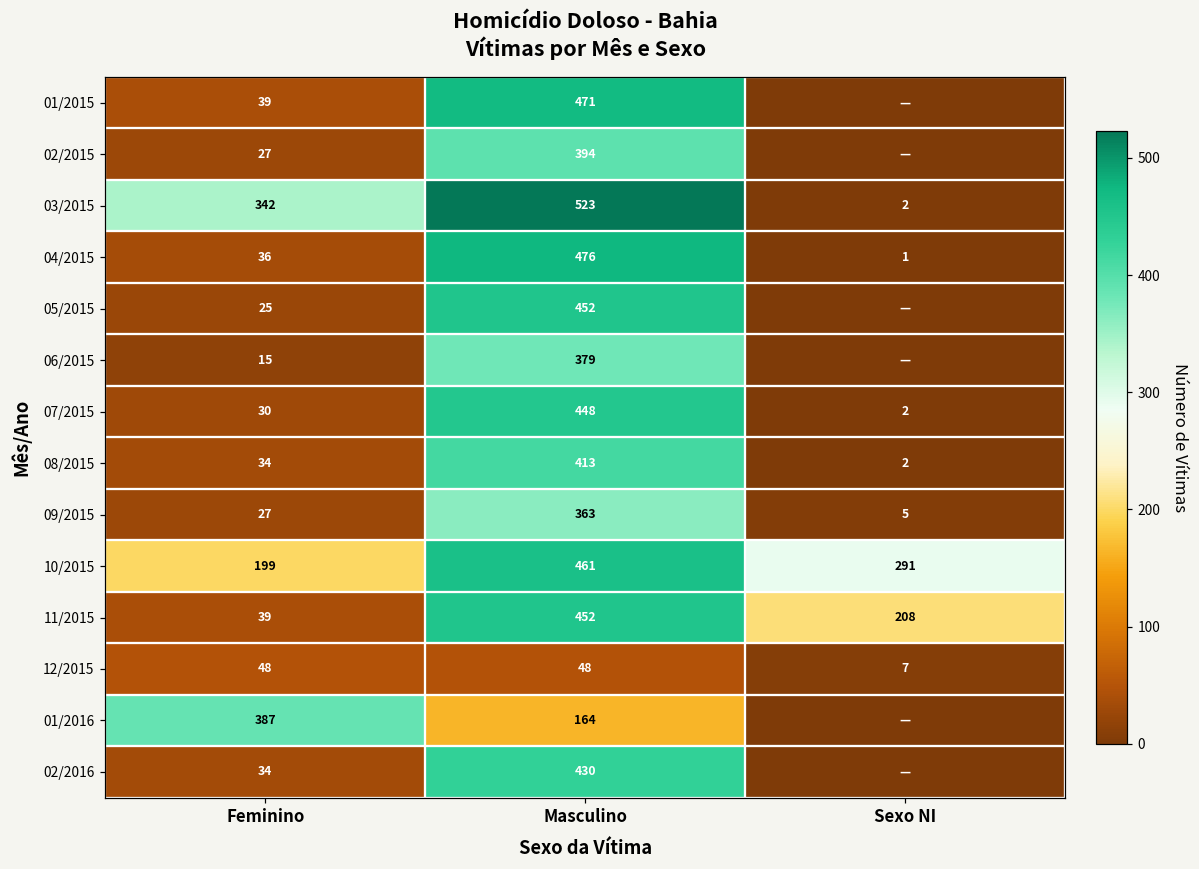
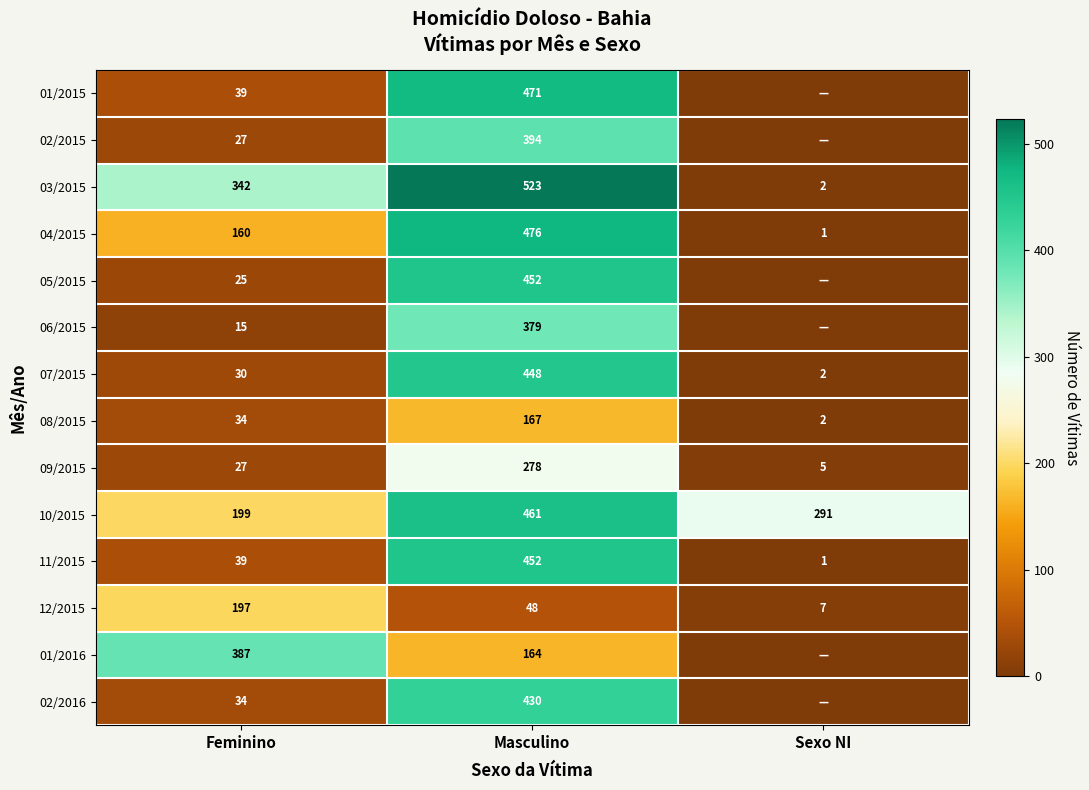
04/2015, Feminino: 36 -> 160
08/2015, Masculino: 413 -> 167
09/2015, Masculino: 363 -> 278
11/2015, Sexo NI: 208 -> 1
12/2015, Feminino: 48 -> 197
